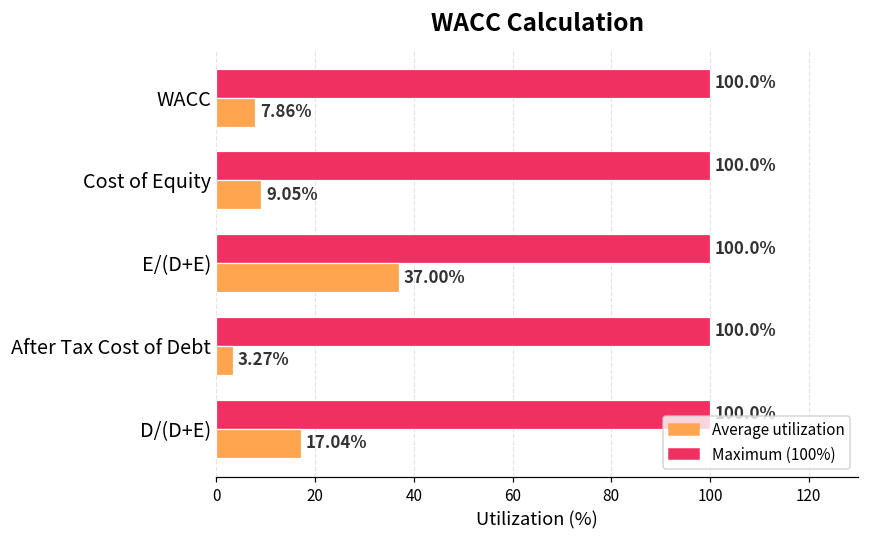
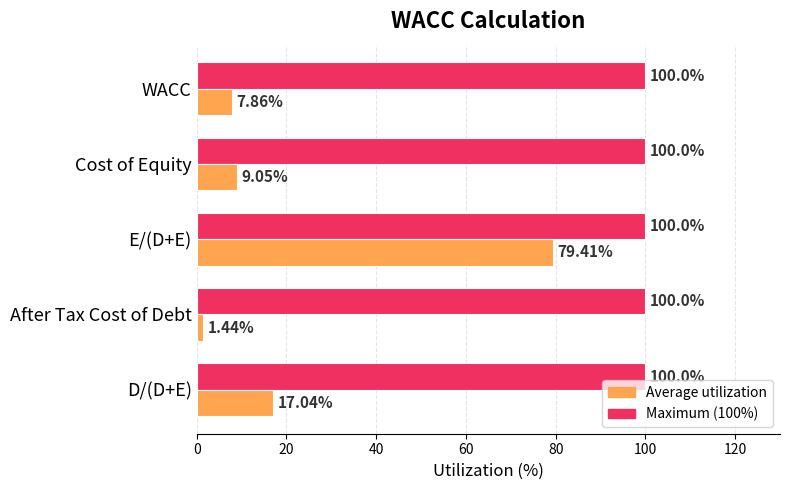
Average utilization, E/(D+E): 37.00% -> 79.41%
Average utilization, After Tax Cost of Debt: 3.27% -> 1.44%
